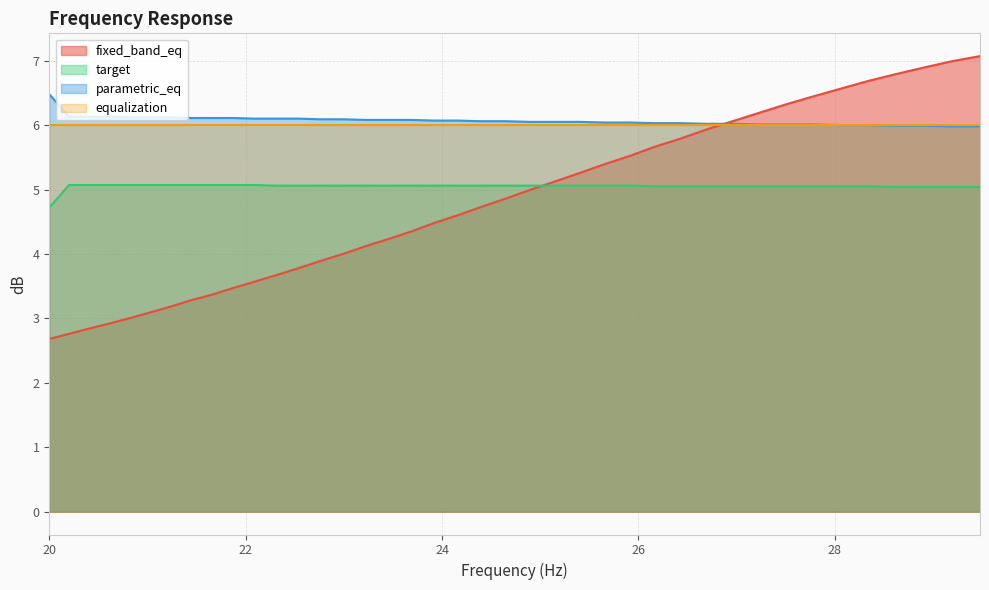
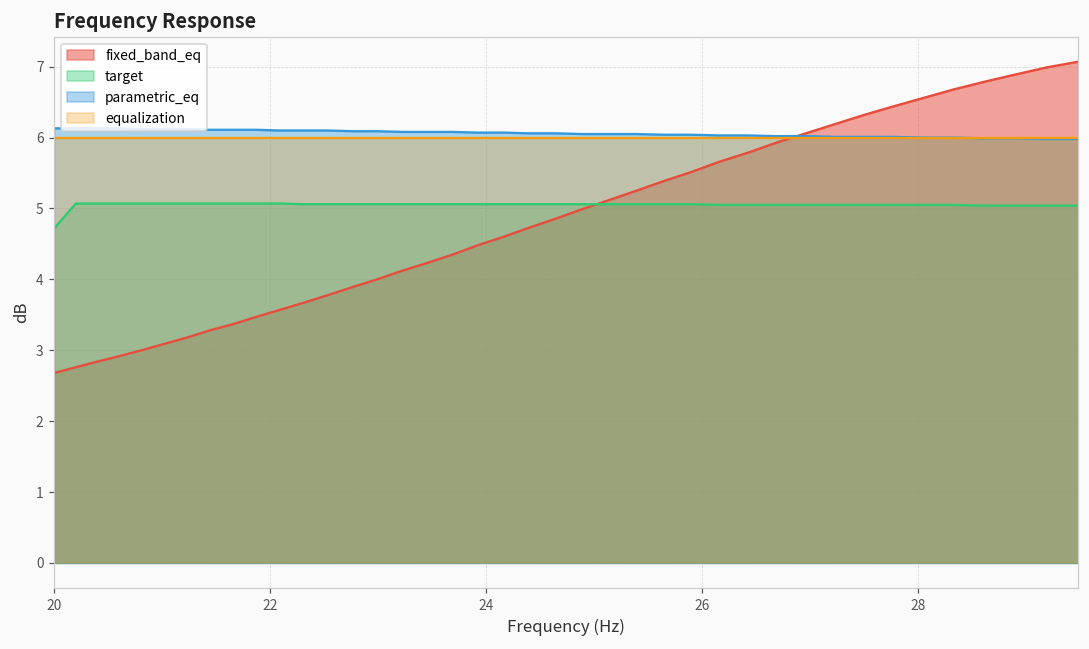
parametric_eq, 20: 6.5 -> 6.1
